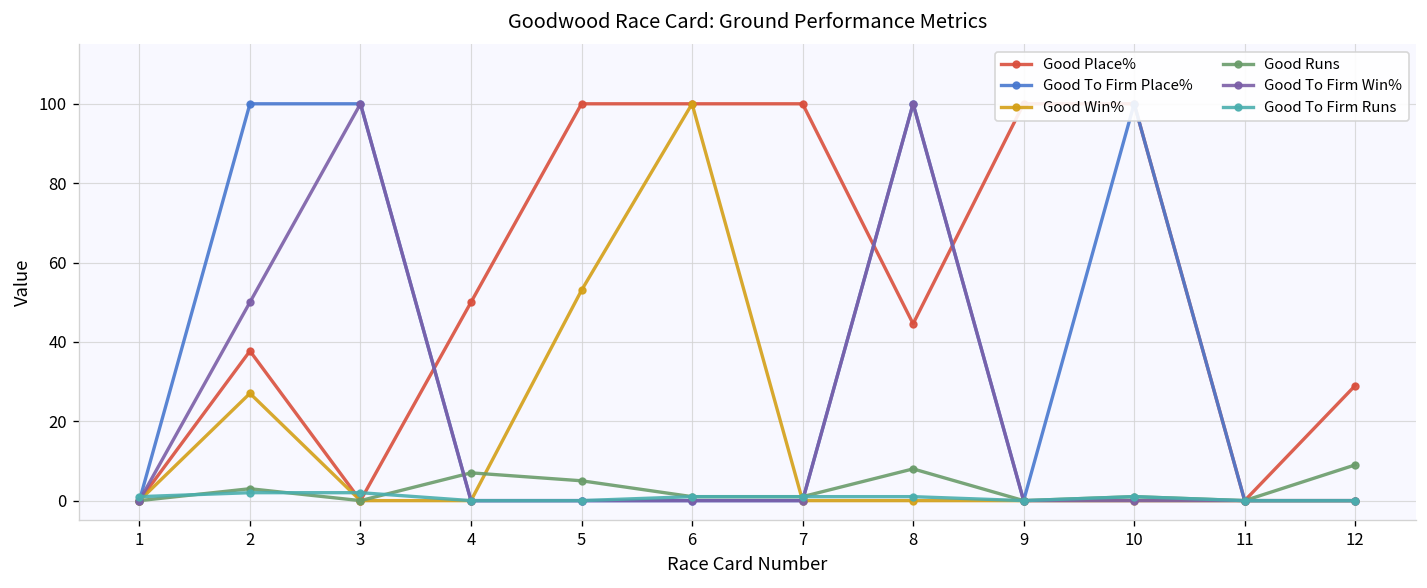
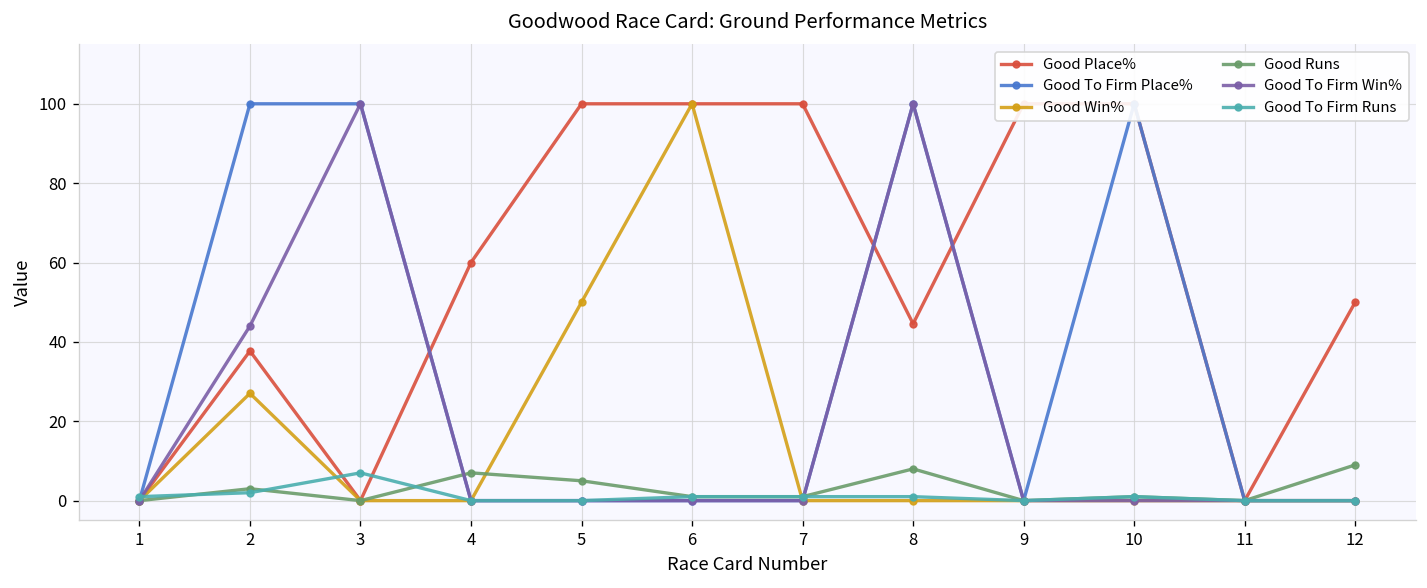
Good To Firm Win%, 2: 50 -> 44
Good To Firm Runs, 3: 2 -> 7
Good Place%, 4: 50 -> 60
Good Win%, 5: 53 -> 50
Good Place%, 12: 29 -> 50
